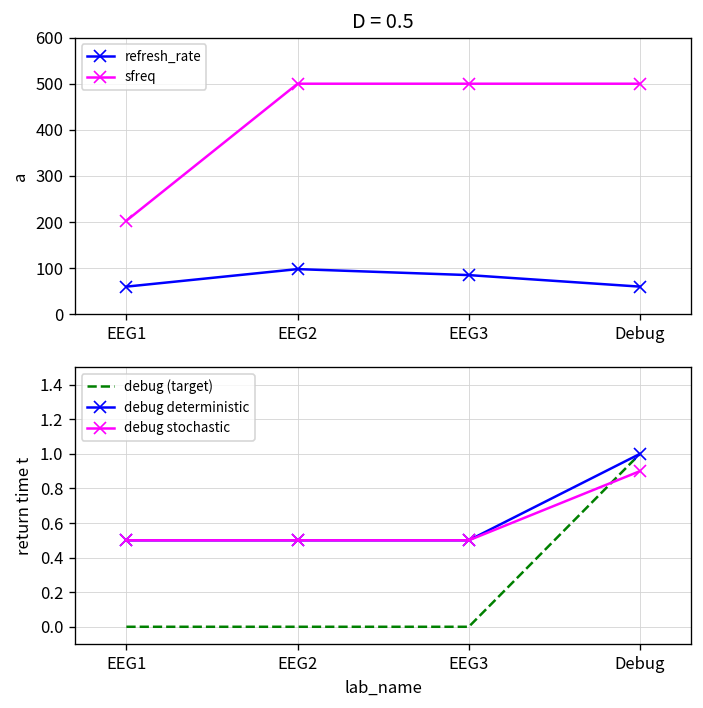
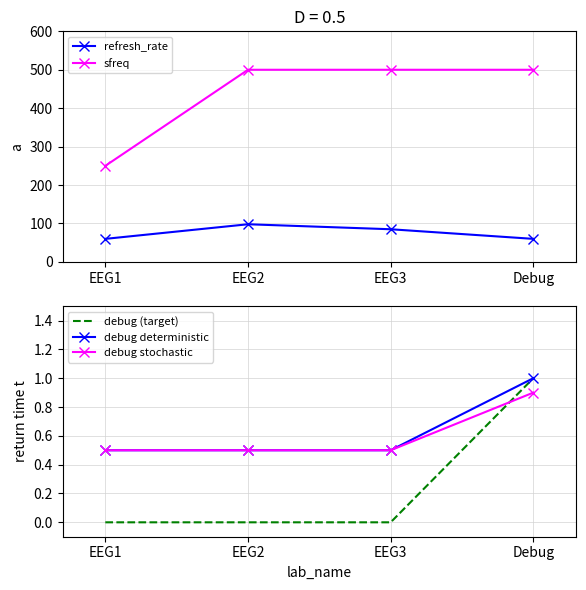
D = 0.5, sfreq, EEG1: 200 -> 250
